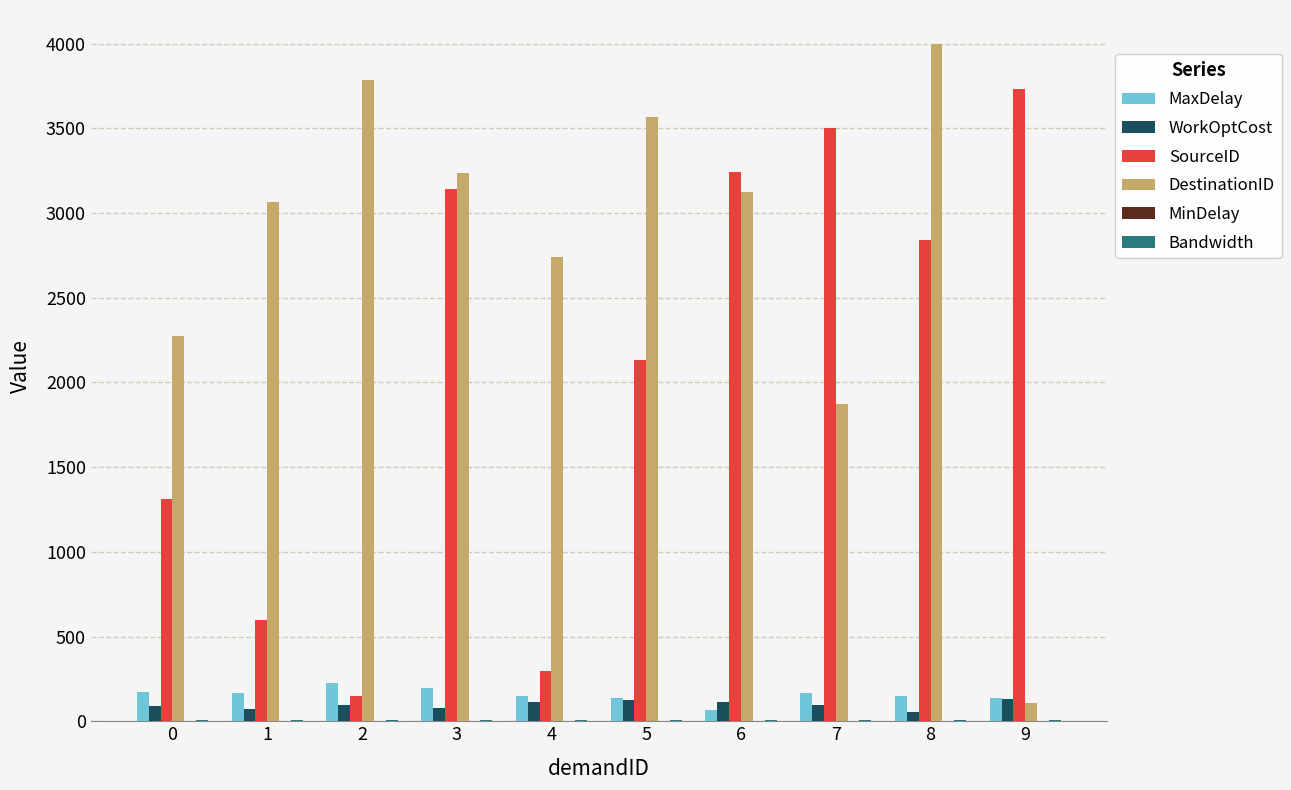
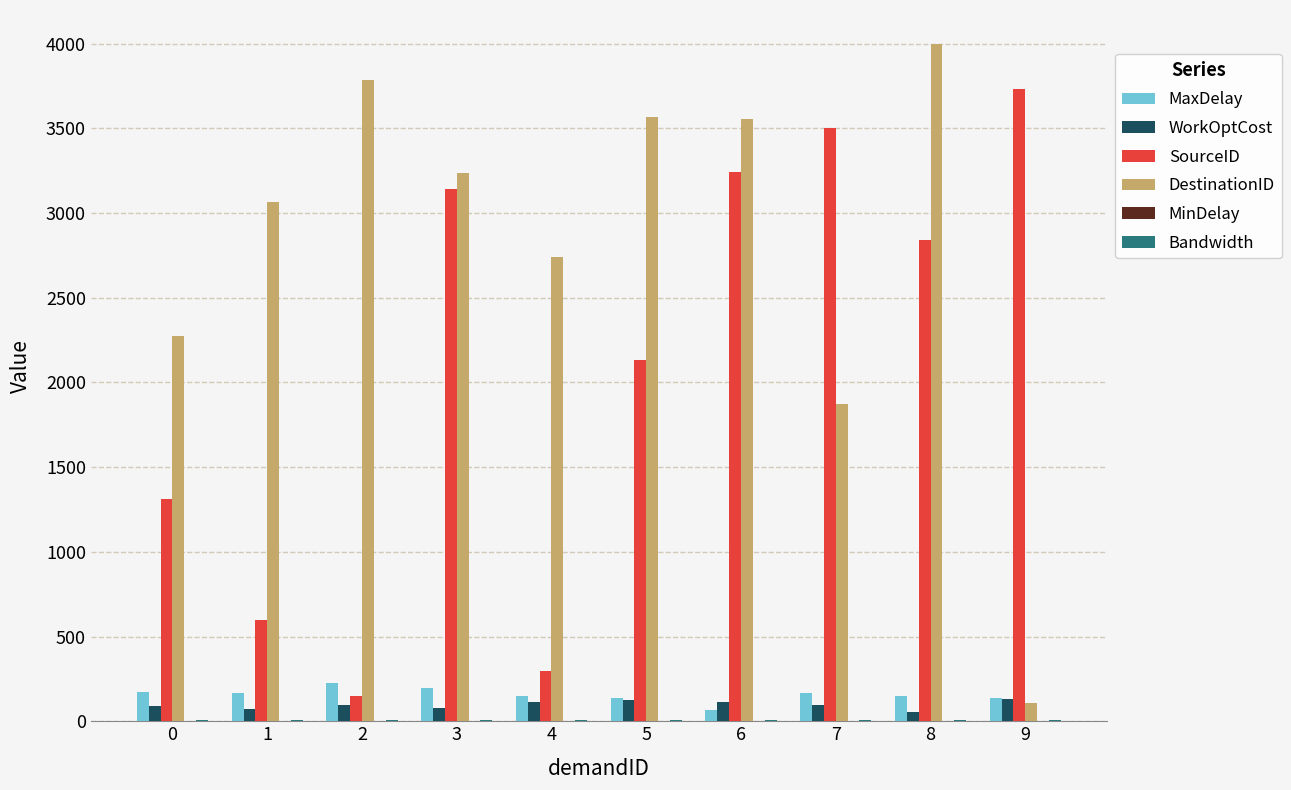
DestinationID, 6: 3130 -> 3550
